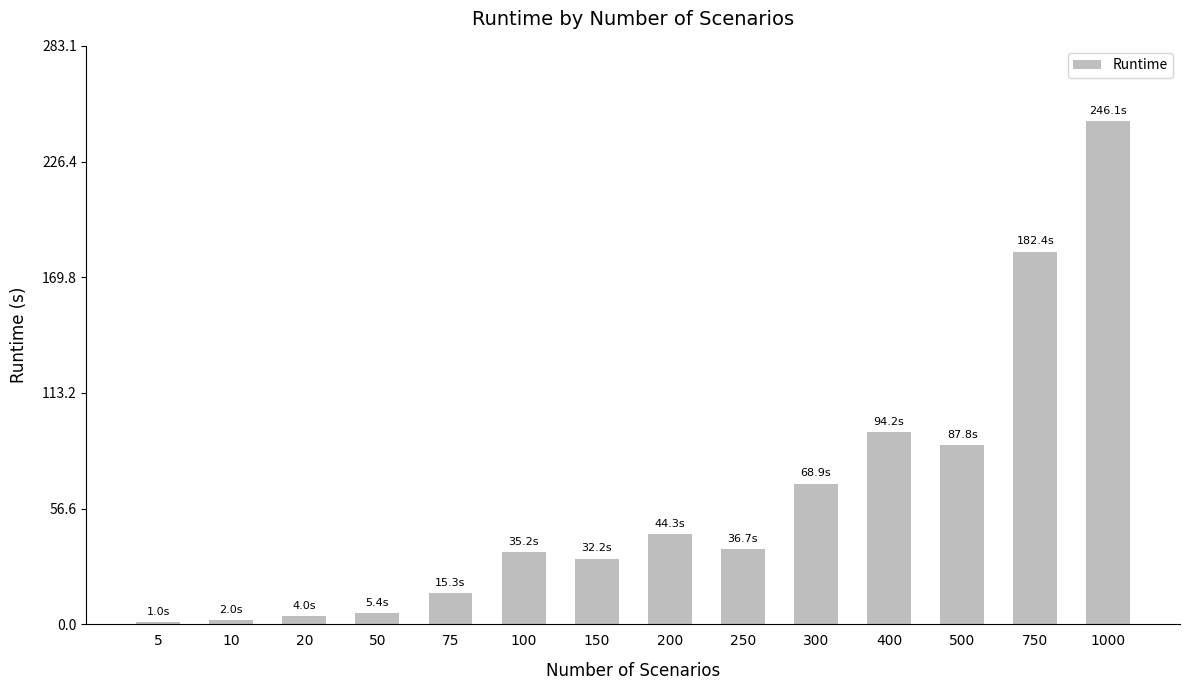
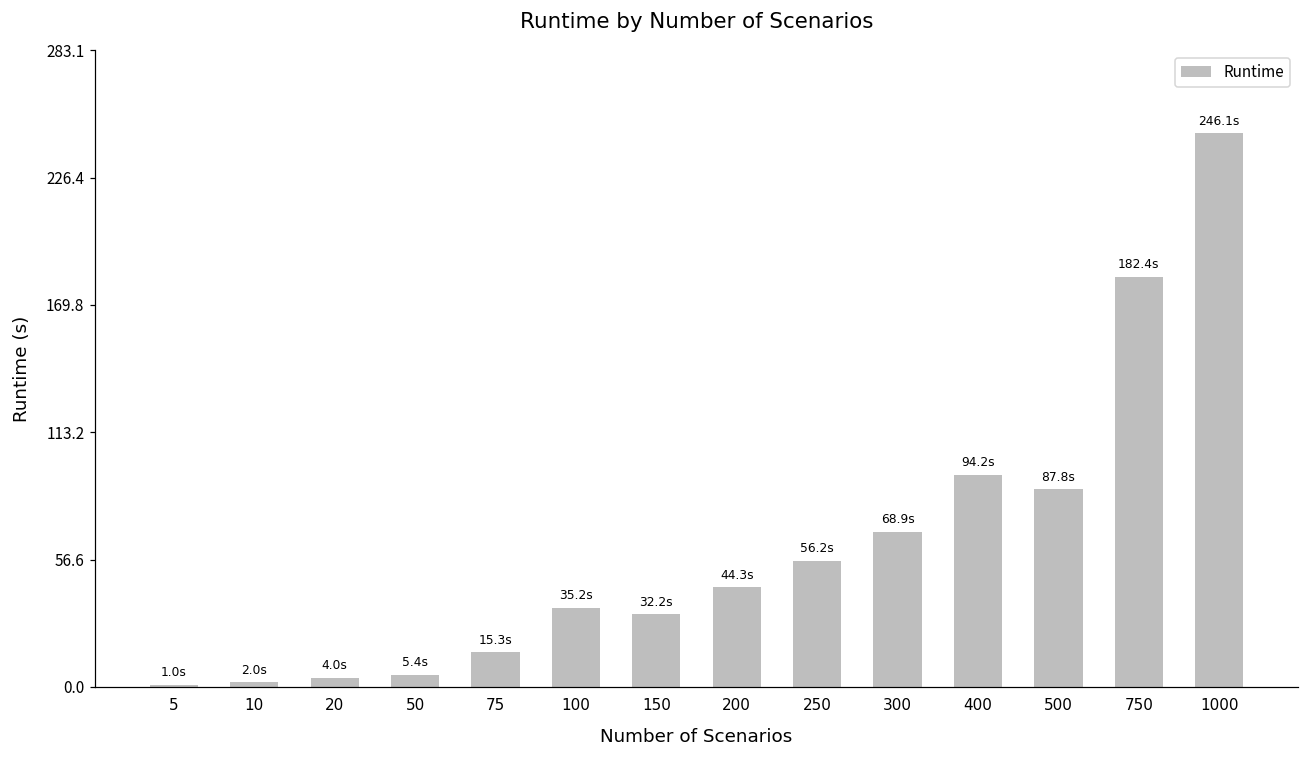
250: 36.7s -> 56.2s
